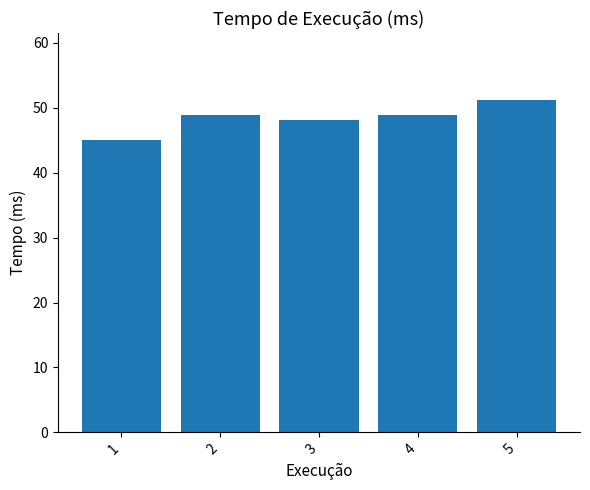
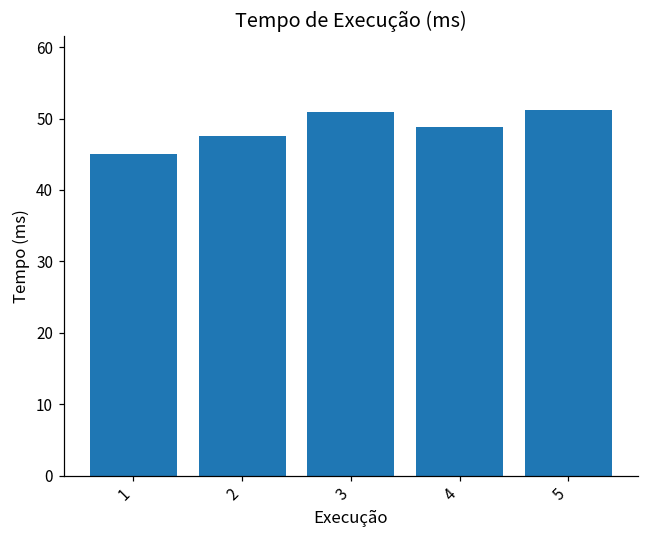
2: 49 -> 48
3: 48 -> 51
